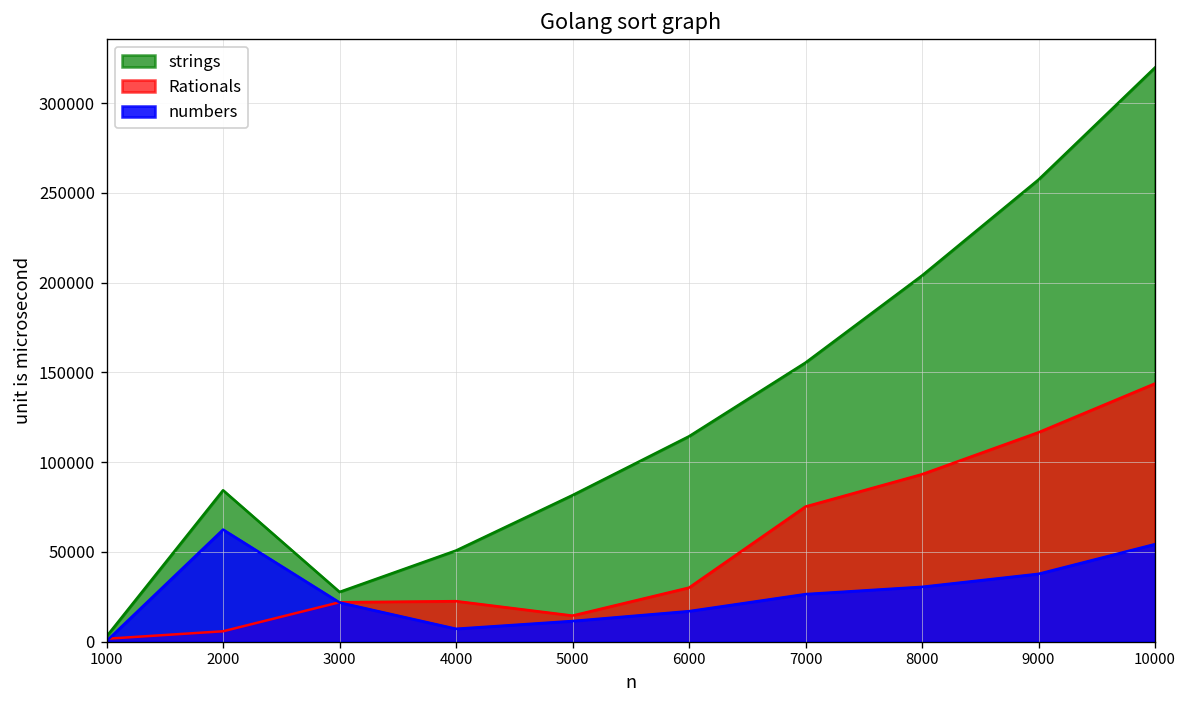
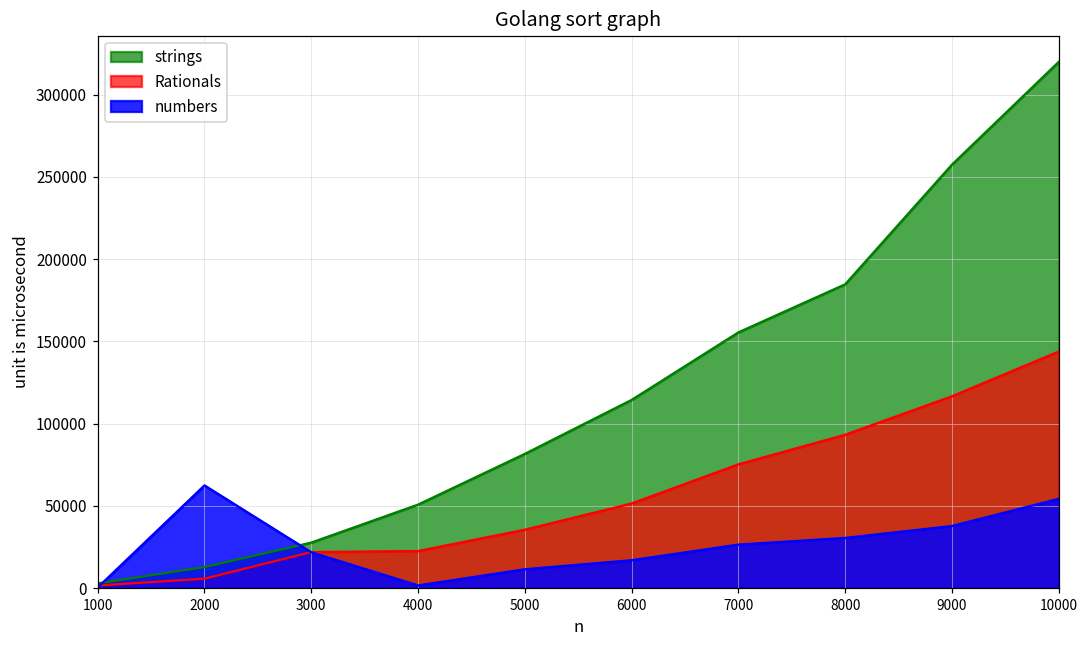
strings, 2000: 84000 -> 13000
numbers, 4000: 7000 -> 2000
Rationals, 5000: 15000 -> 36000
Rationals, 6000: 30000 -> 51000
strings, 8000: 204000 -> 185000
